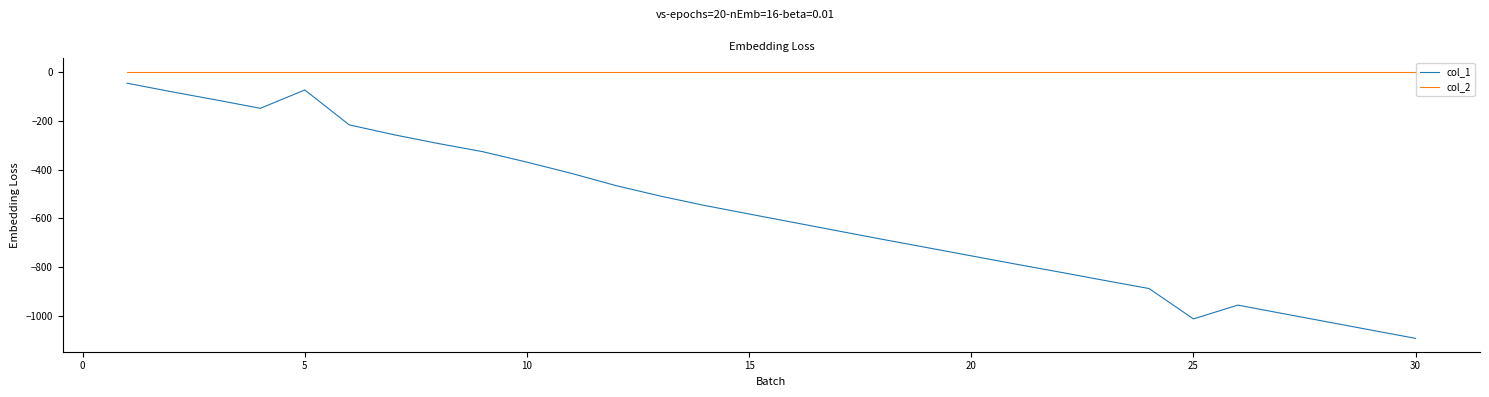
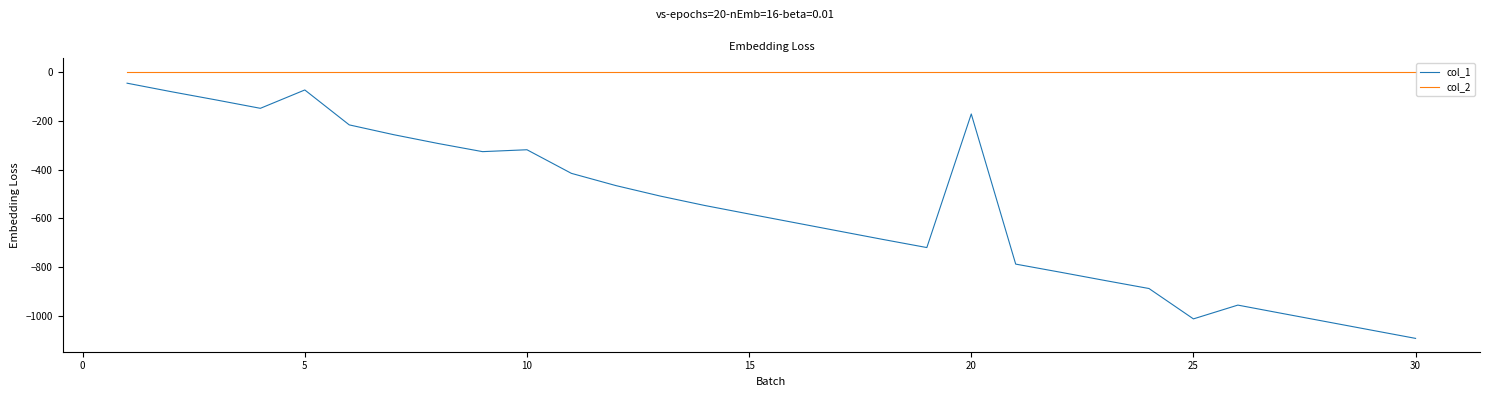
col_1, 10: -370 -> -320
col_1, 20: -750 -> -170
